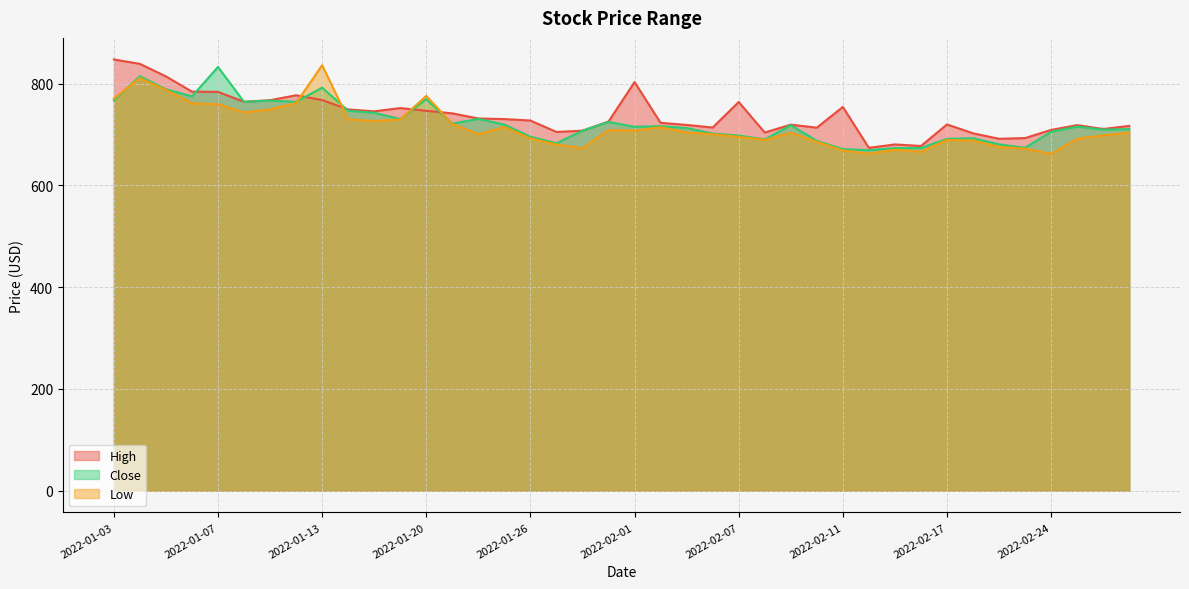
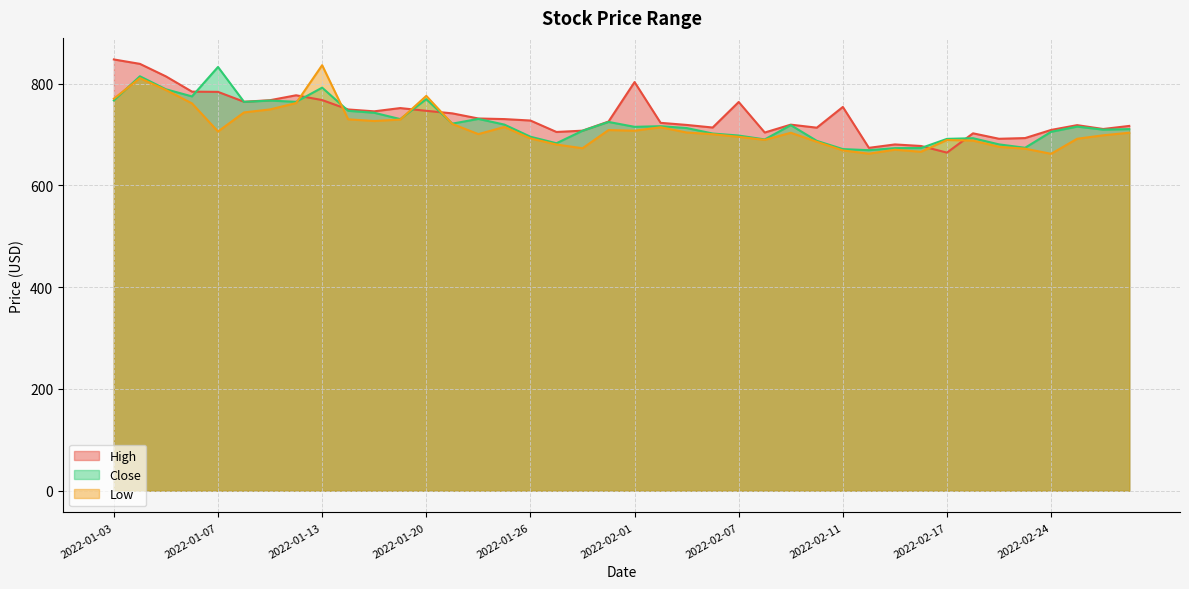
Low, 2022-01-07: 760 -> 710
High, 2022-02-17: 720 -> 660
